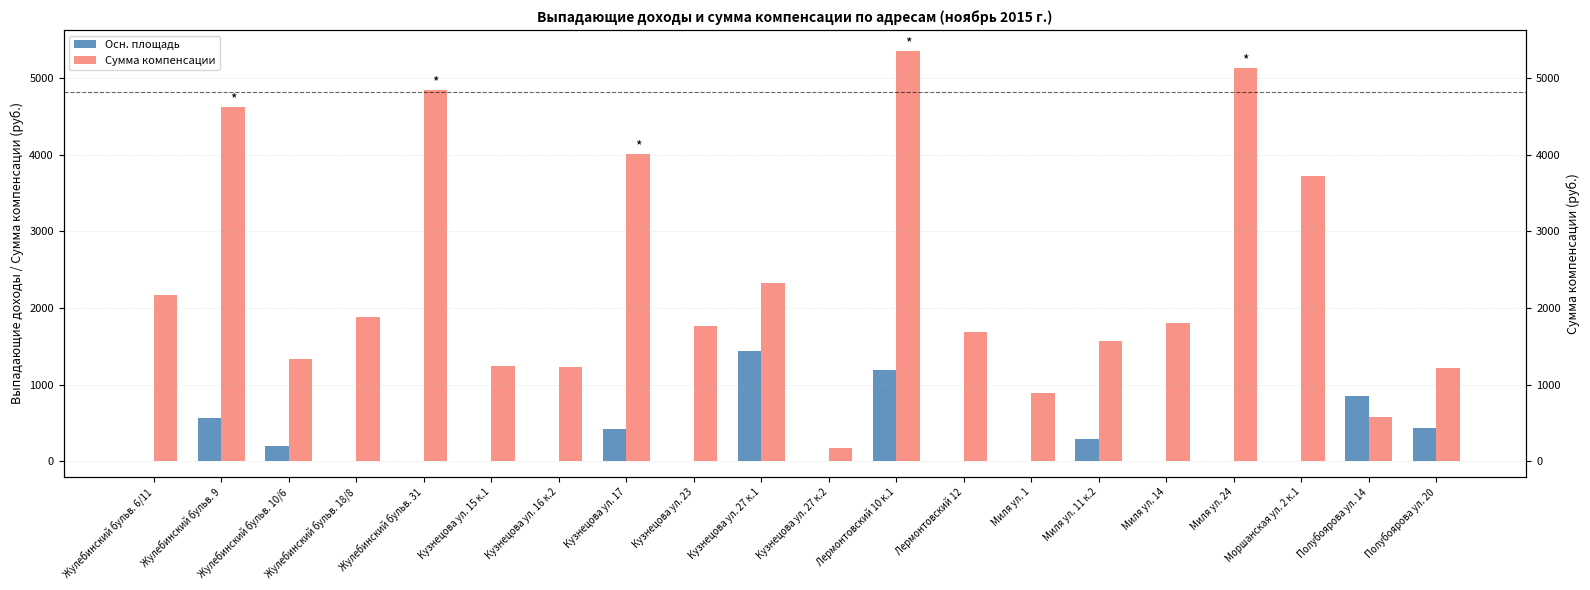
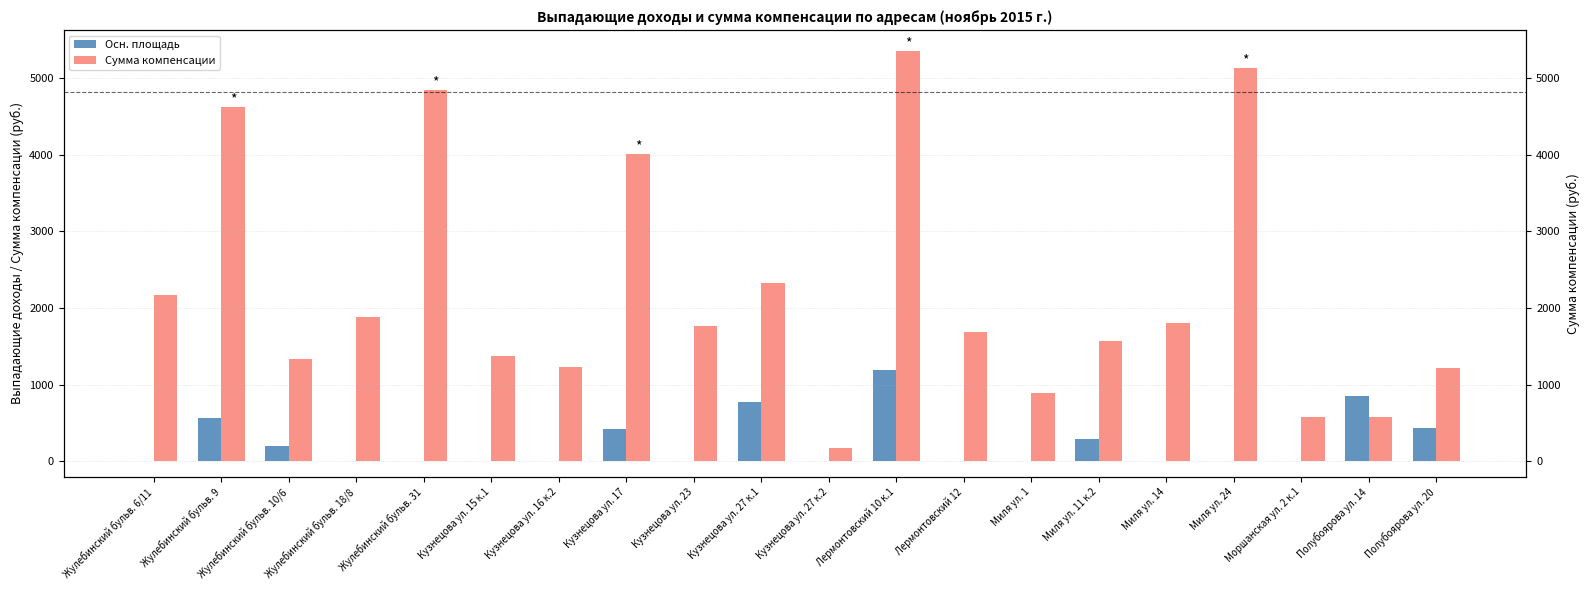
Сумма компенсации, Кузнецова ул. 15 к.1: 1200 -> 1400
Осн. площадь, Кузнецова ул. 27 к.1: 1400 -> 800
Сумма компенсации, Моршанская ул. 2 к.1: 3700 -> 600
